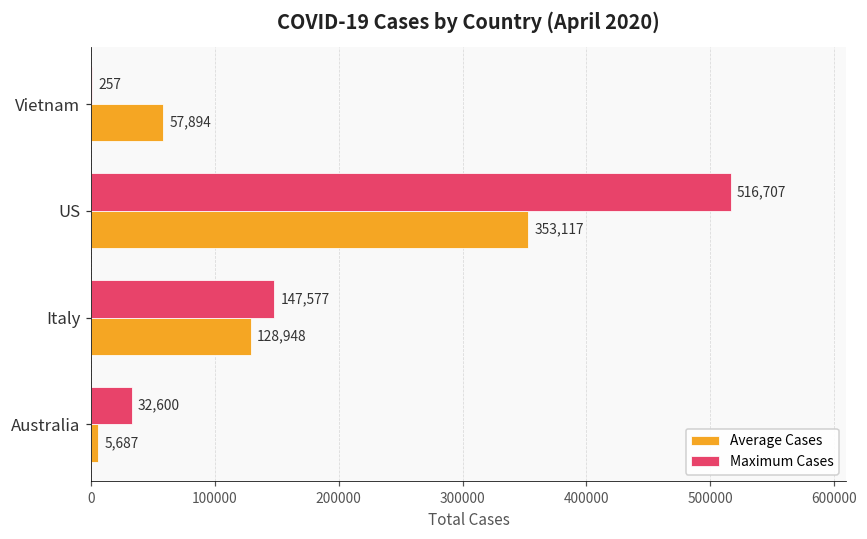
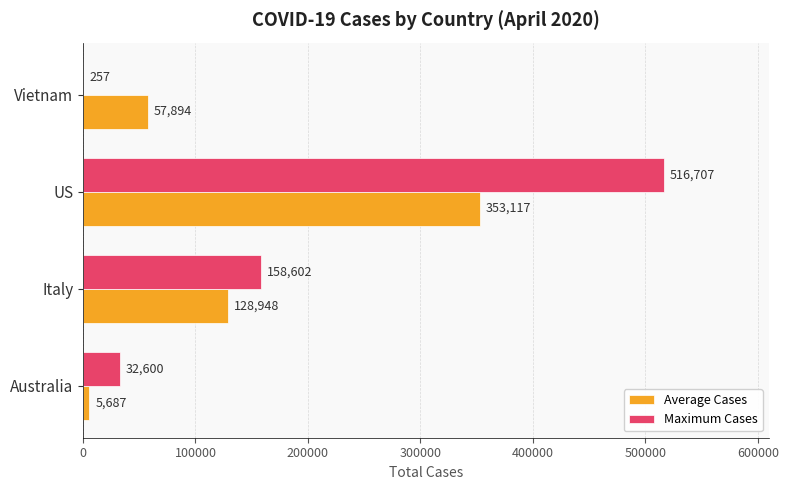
Maximum Cases, Italy: 147,577 -> 158,602
